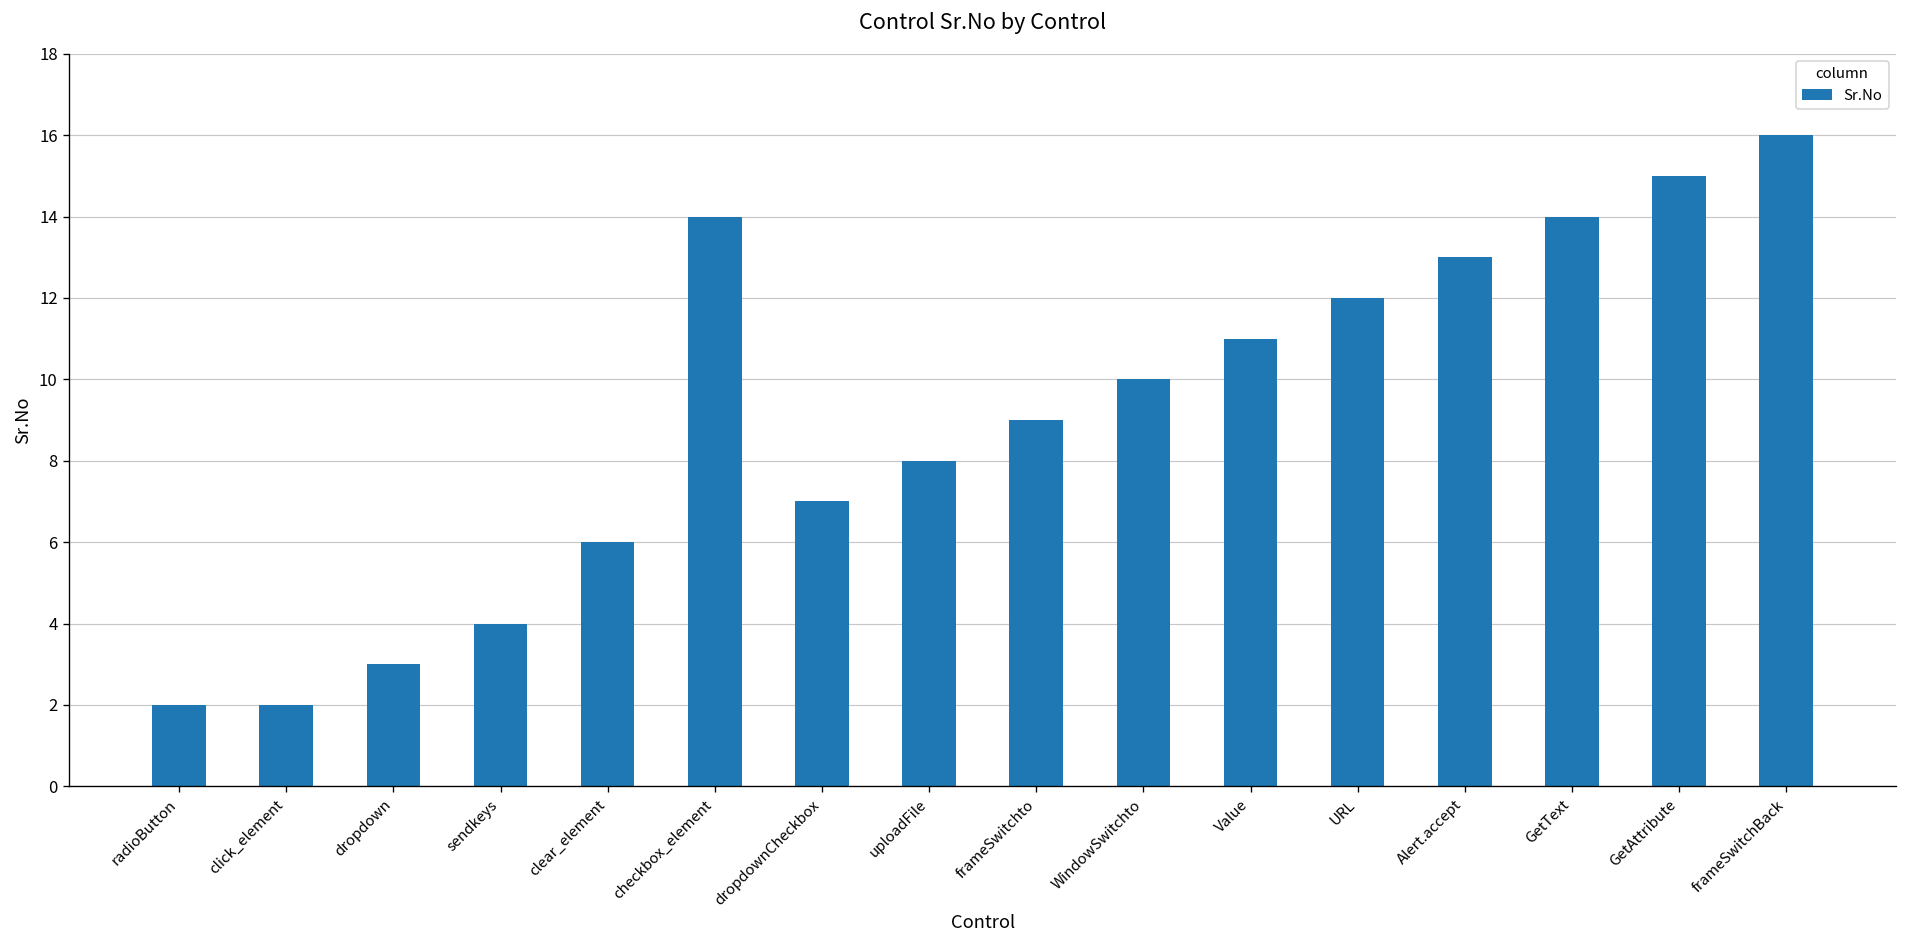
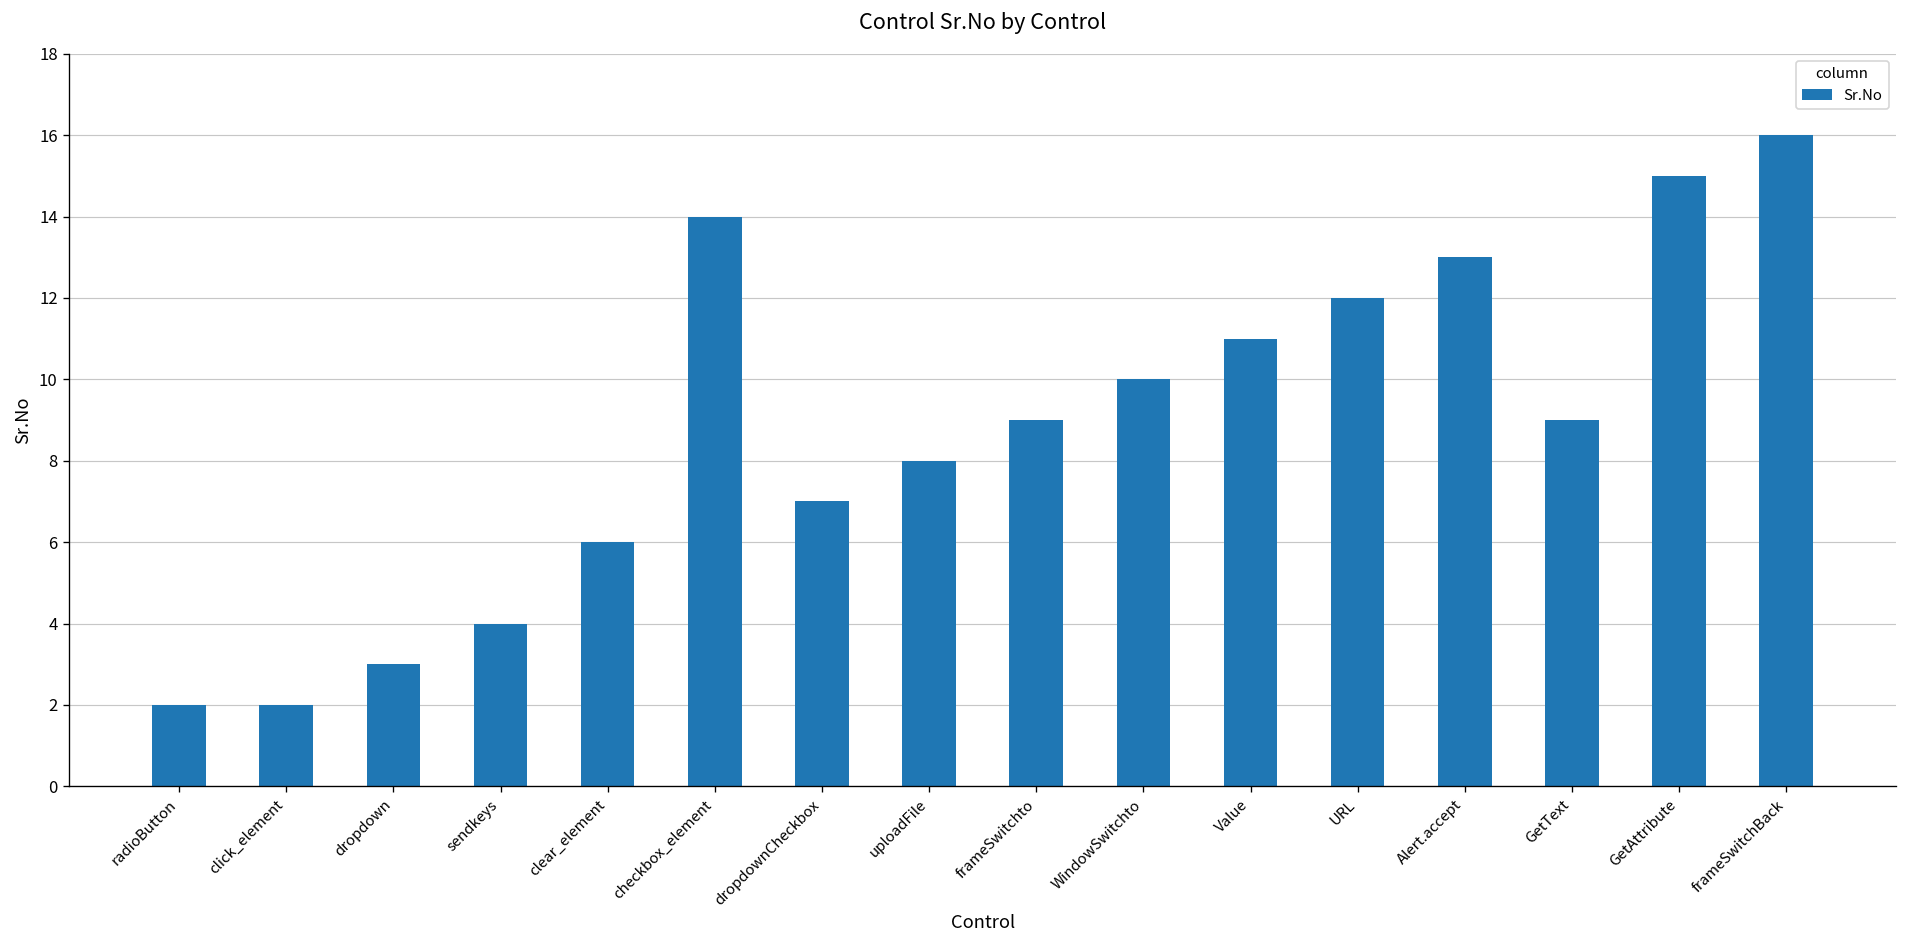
GetText: 14 -> 9
